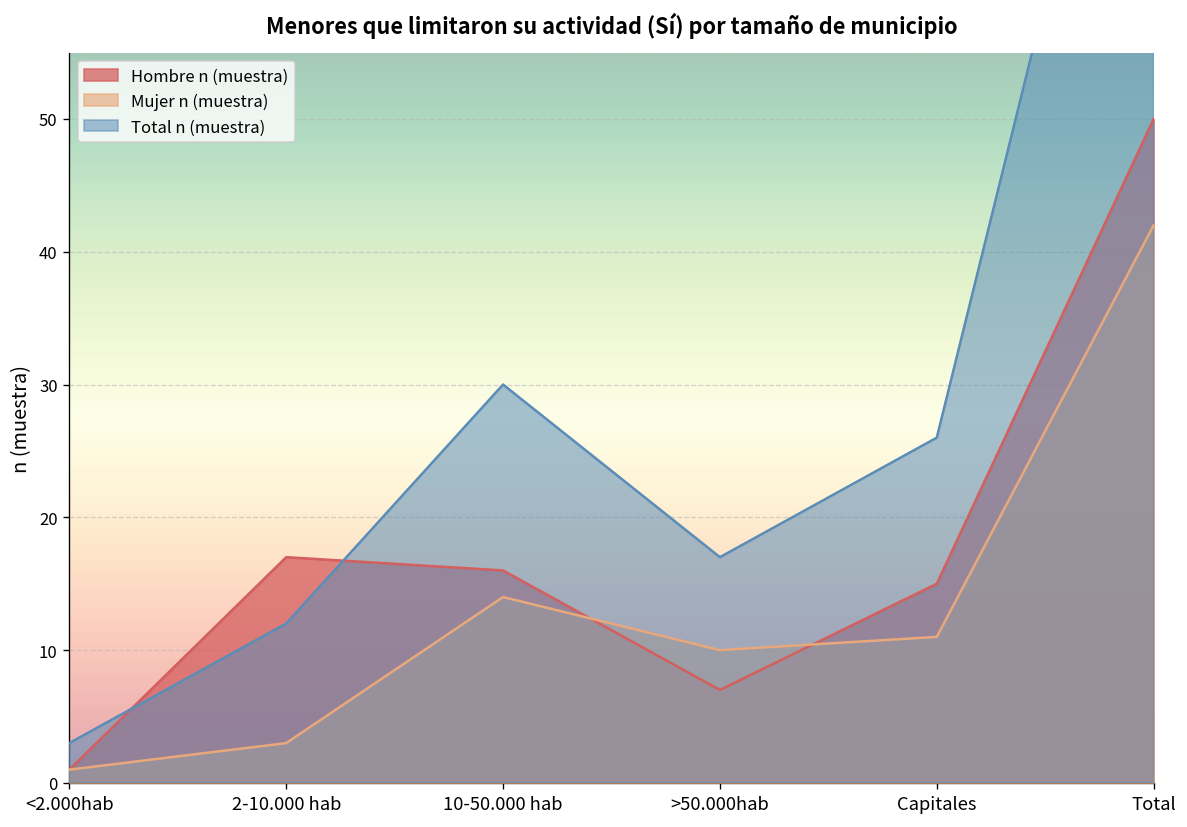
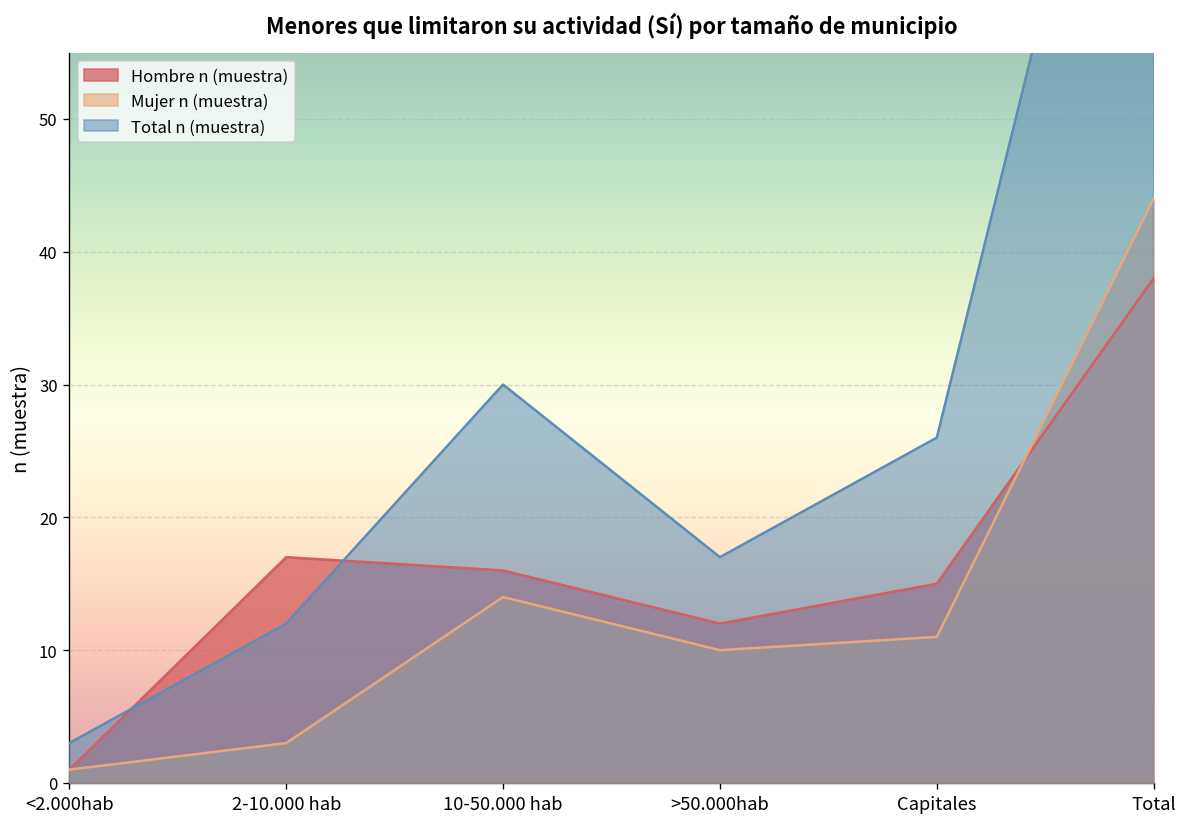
Hombre n (muestra), >50.000hab: 7 -> 12
Hombre n (muestra), Total: 50 -> 38
Mujer n (muestra), Total: 42 -> 44
